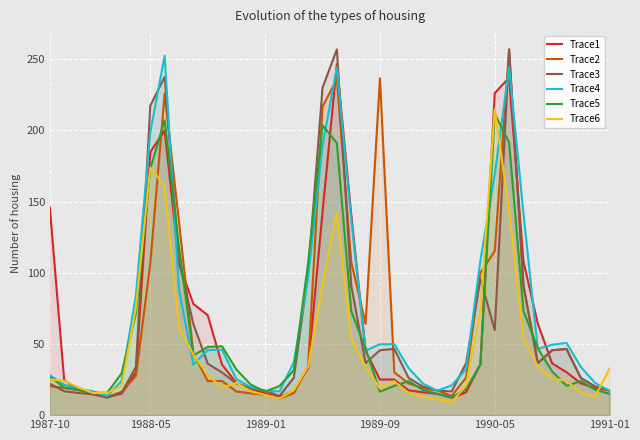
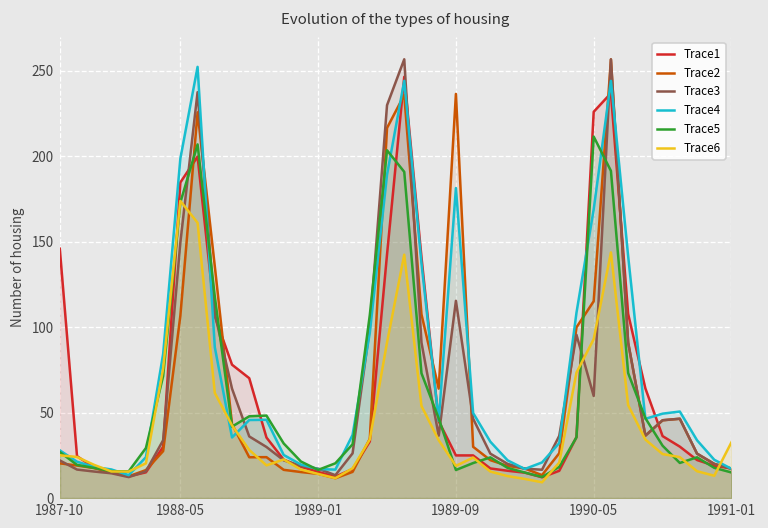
Trace3, 1988-05: 217 -> 150
Trace3, 1989-09: 46 -> 115
Trace4, 1989-09: 50 -> 181
Trace6, 1990-05: 215 -> 93
